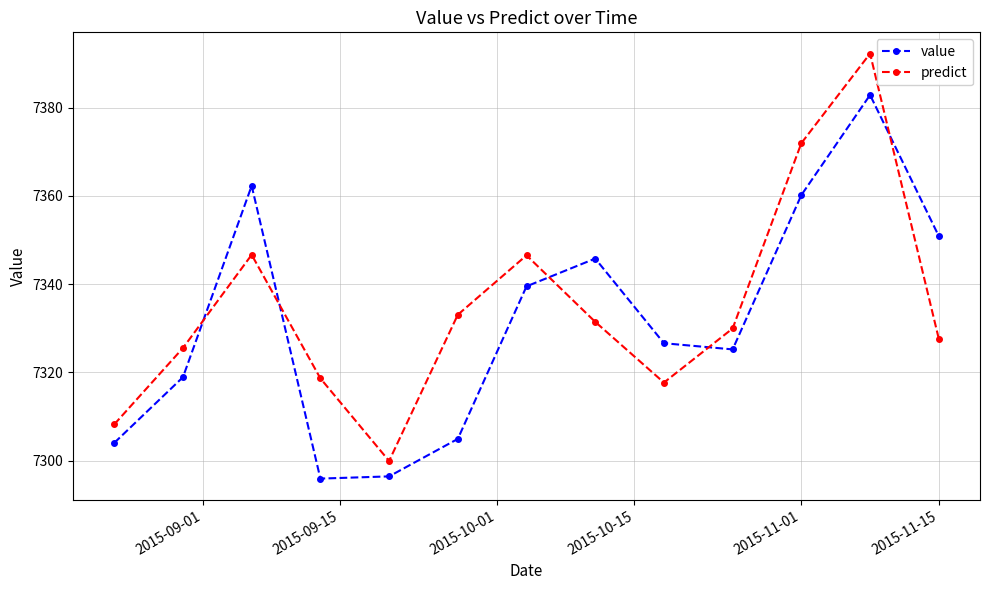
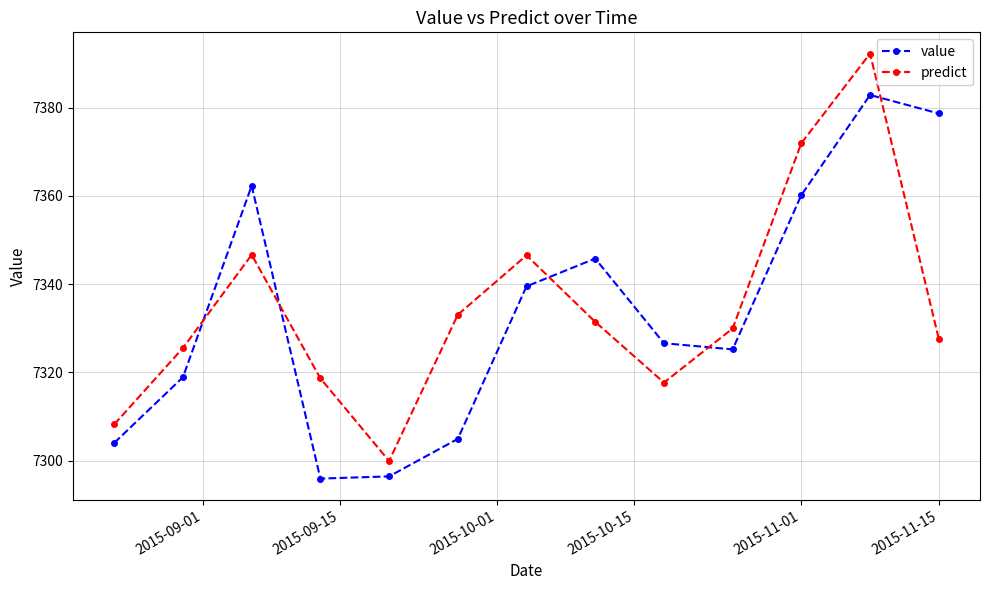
value, 2015-11-15: 7351 -> 7379
